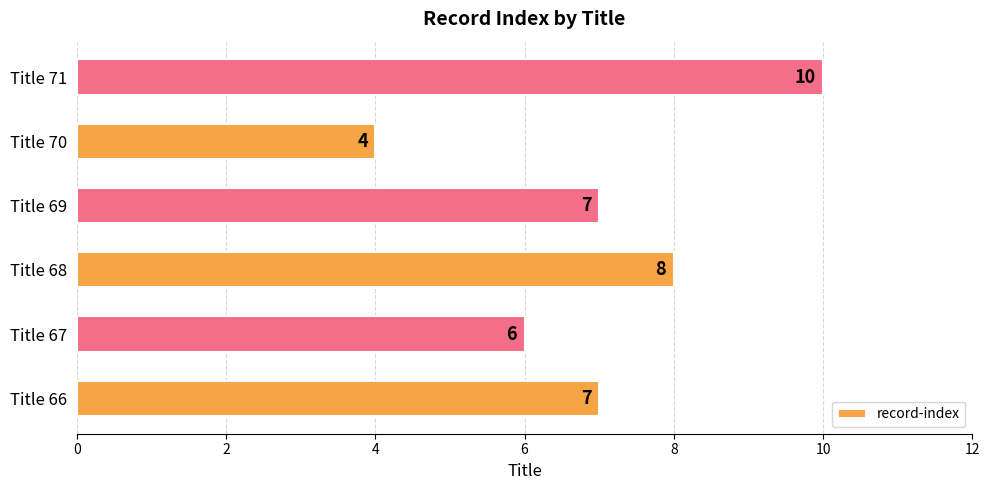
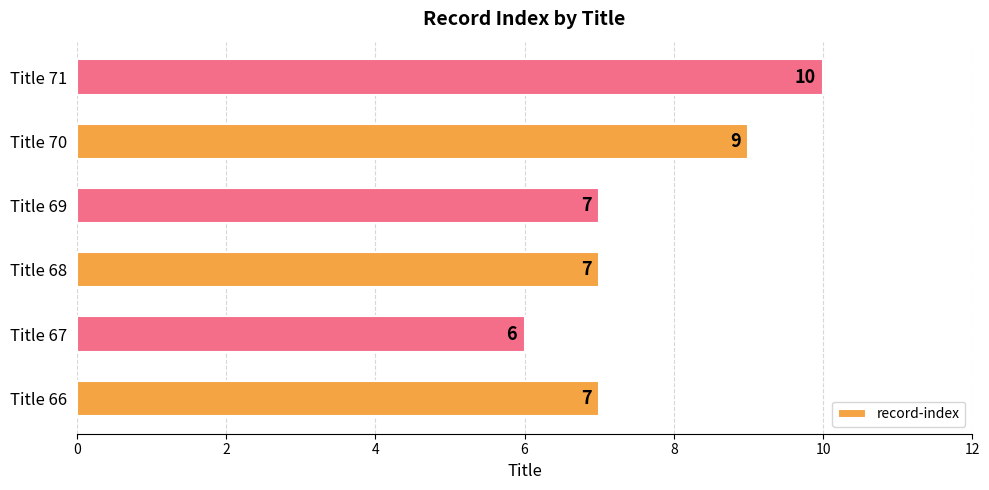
Title 70: 4 -> 9
Title 68: 8 -> 7
